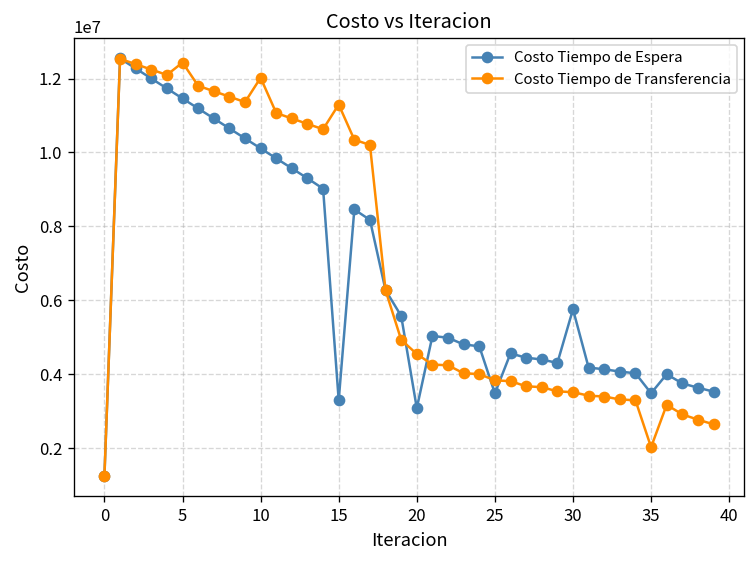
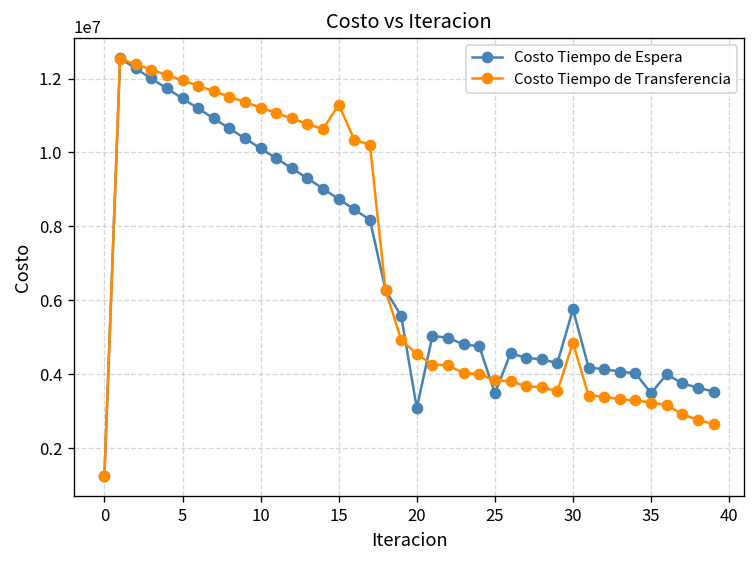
Costo Tiempo de Transferencia, 5: 12400000 -> 12000000
Costo Tiempo de Transferencia, 10: 12000000 -> 11200000
Costo Tiempo de Espera, 15: 3300000 -> 8700000
Costo Tiempo de Transferencia, 30: 3500000 -> 4800000
Costo Tiempo de Transferencia, 35: 2000000 -> 3200000
